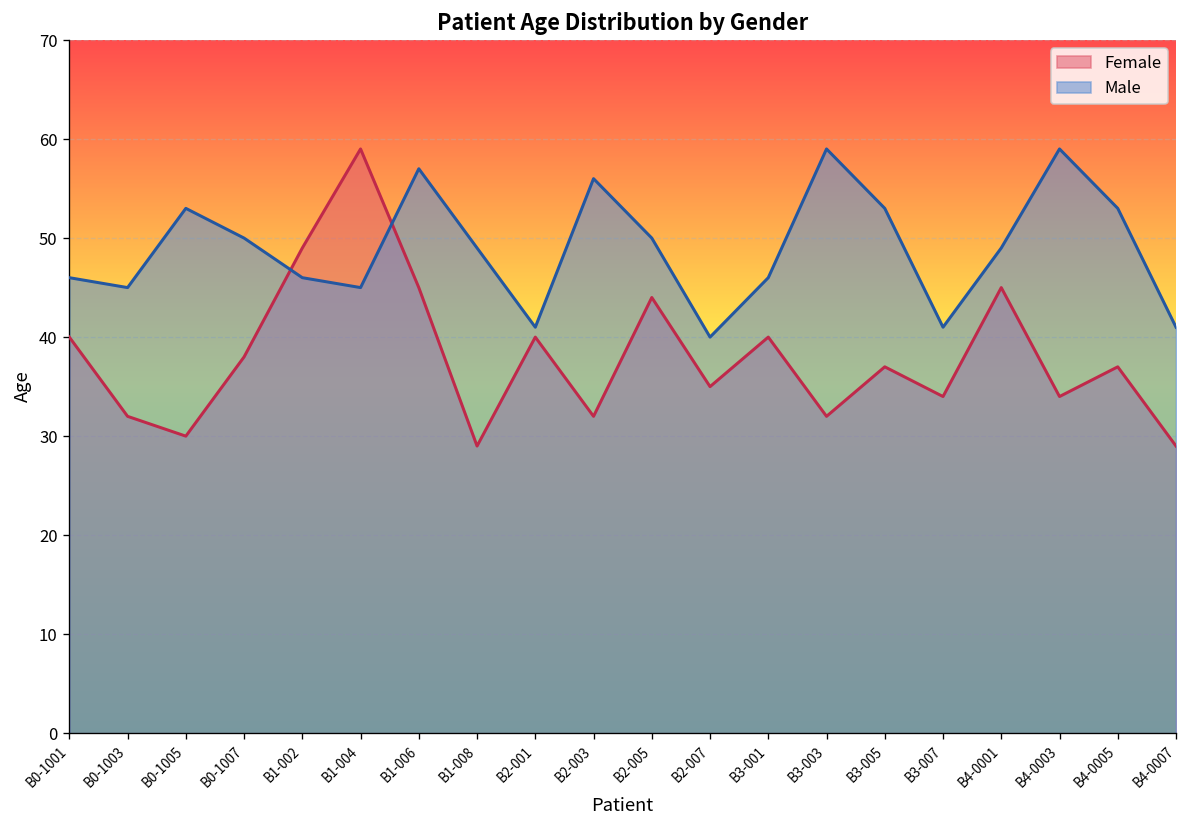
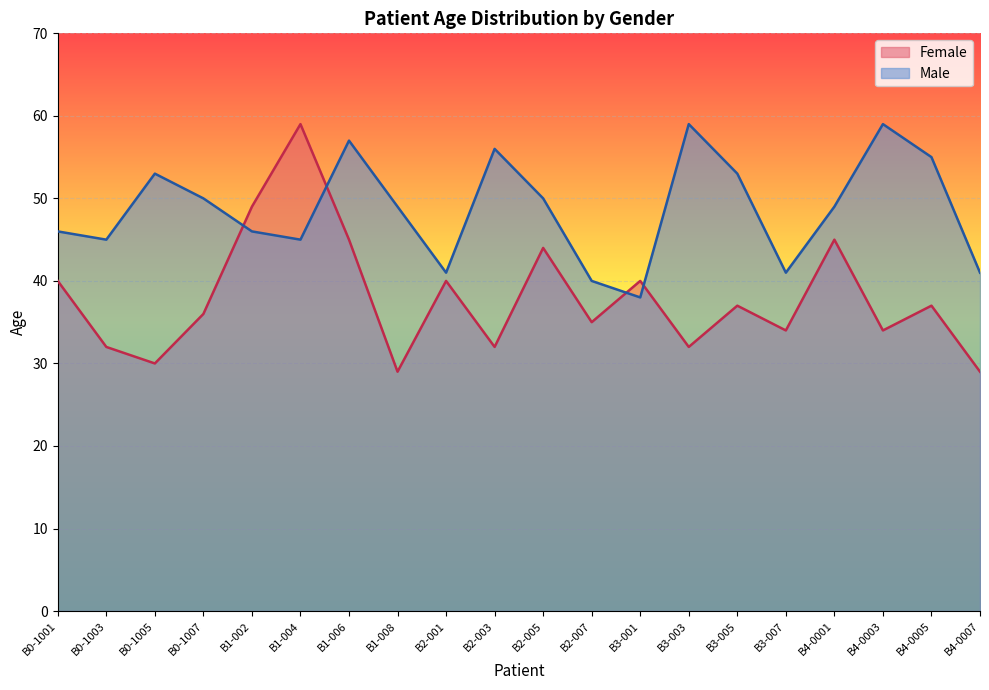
Female, B0-1007: 38 -> 36
Male, B3-001: 46 -> 38
Male, B4-0005: 53 -> 55
